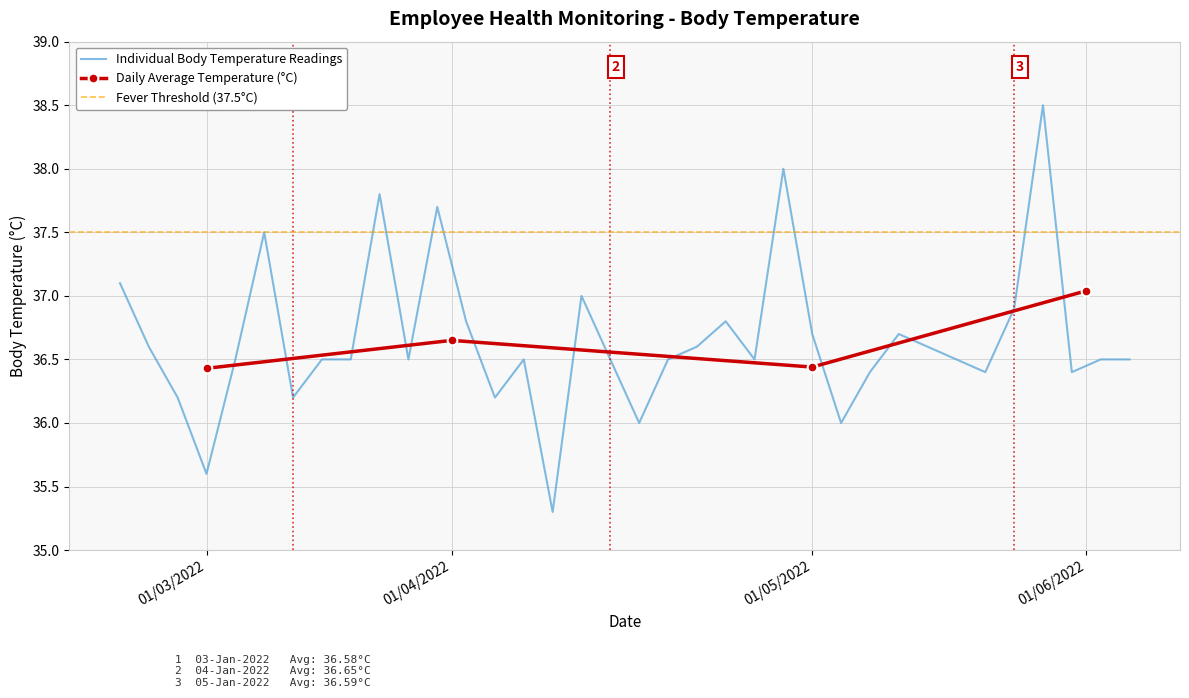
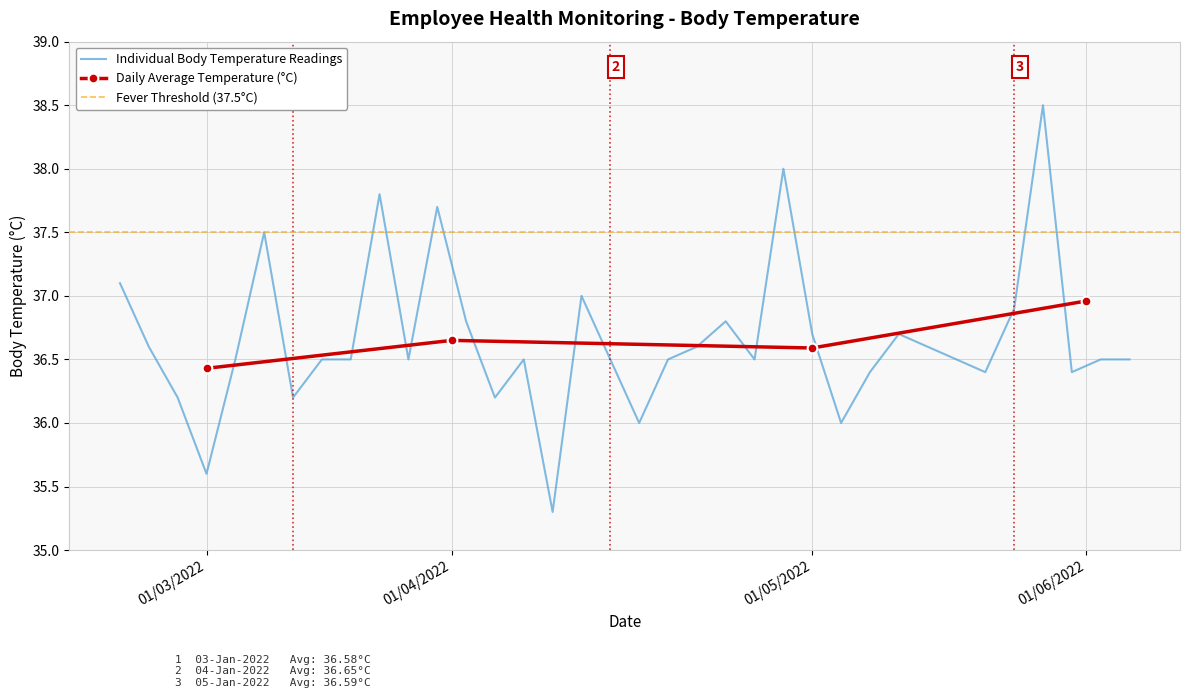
Daily Average Temperature (°C), 01/05/2022: 36.44 -> 36.59
Daily Average Temperature (°C), 01/06/2022: 37.04 -> 36.96
